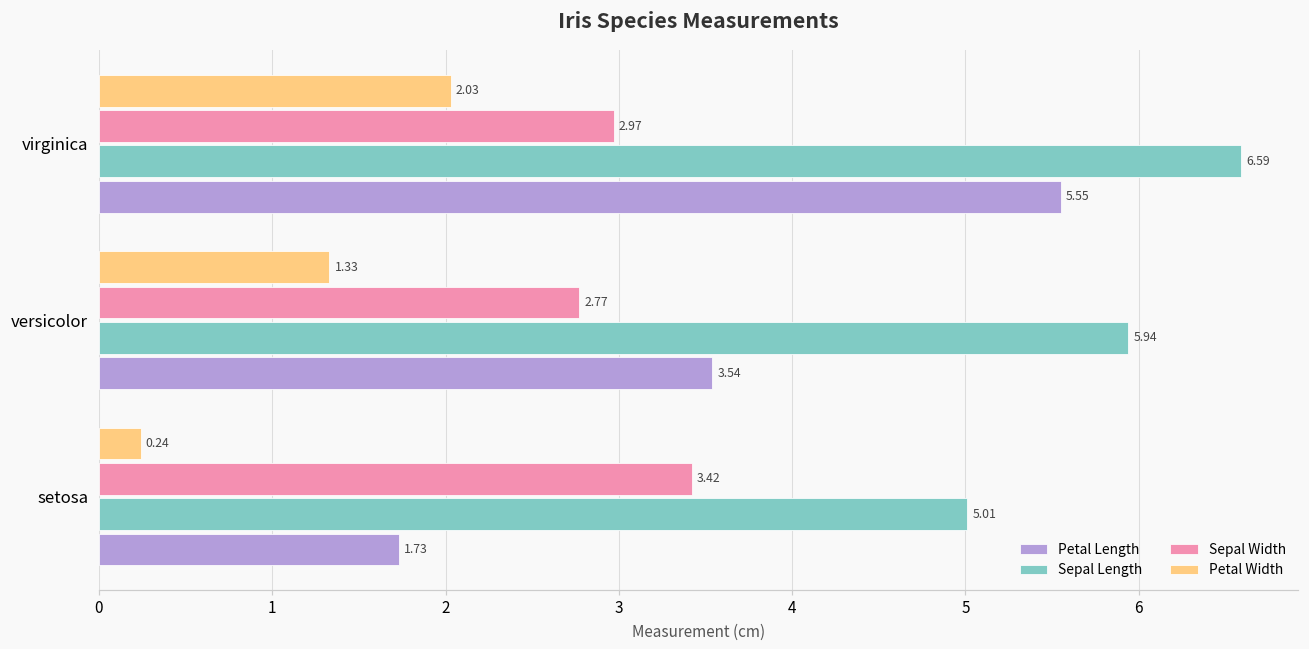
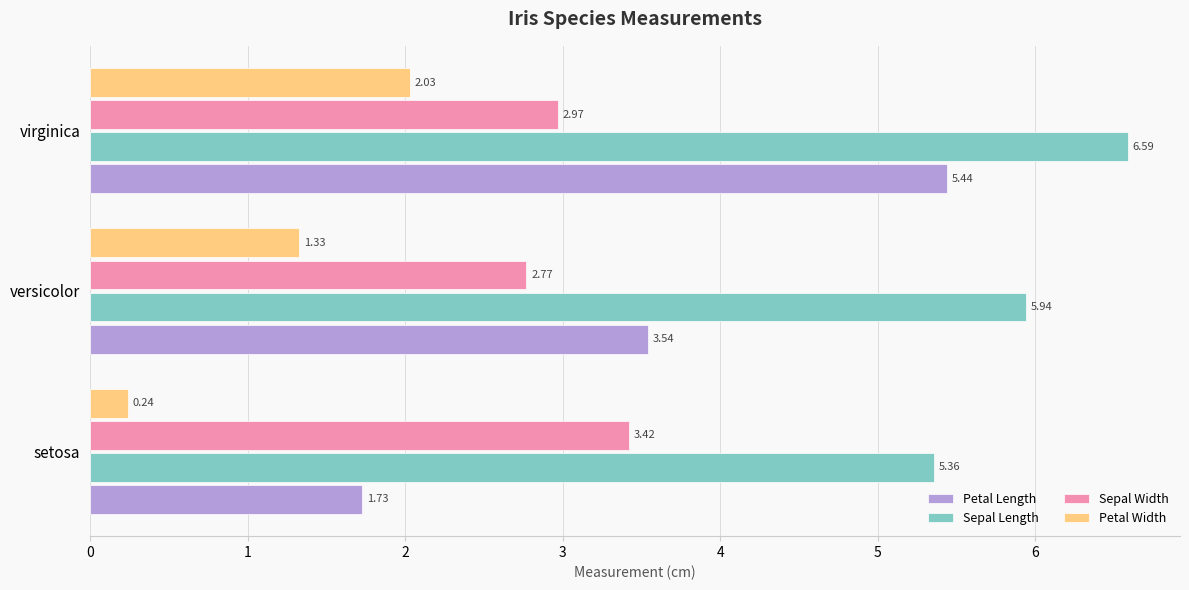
Petal Length, virginica: 5.55 -> 5.44
Sepal Length, setosa: 5.01 -> 5.36
